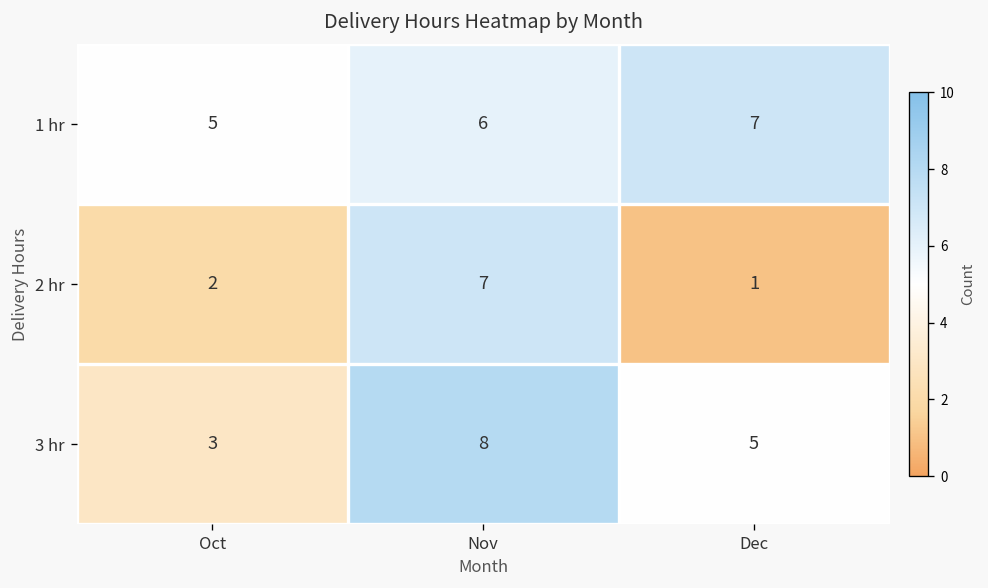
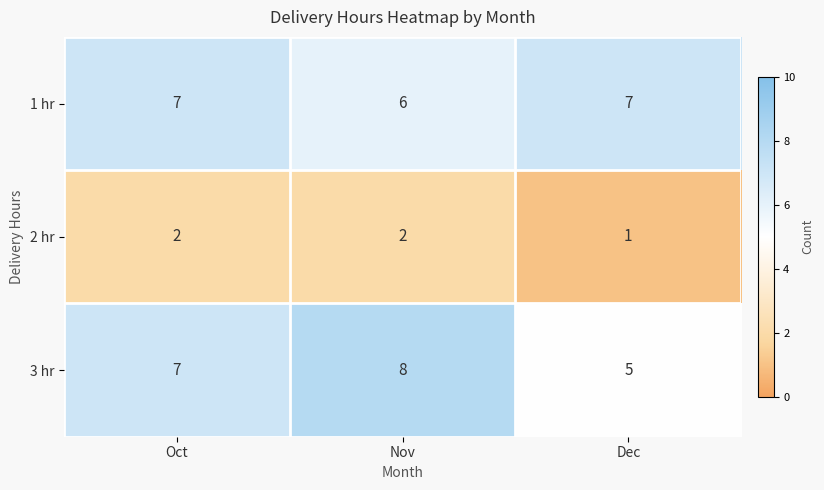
1 hr, Oct: 5 -> 7
2 hr, Nov: 7 -> 2
3 hr, Oct: 3 -> 7
